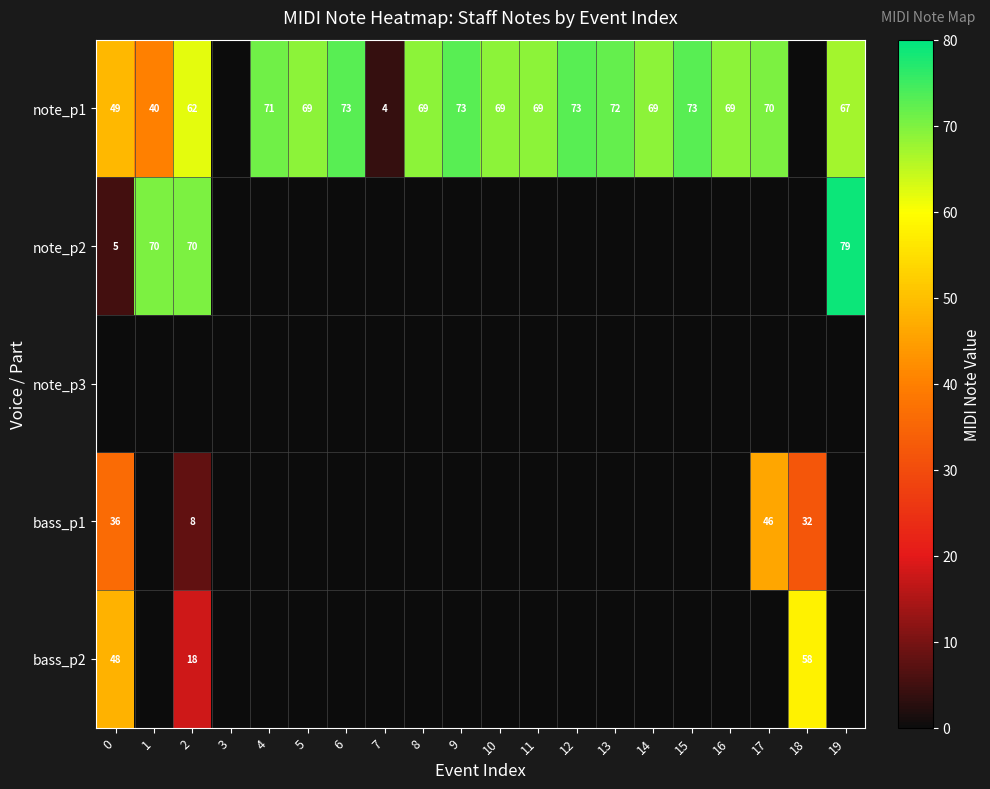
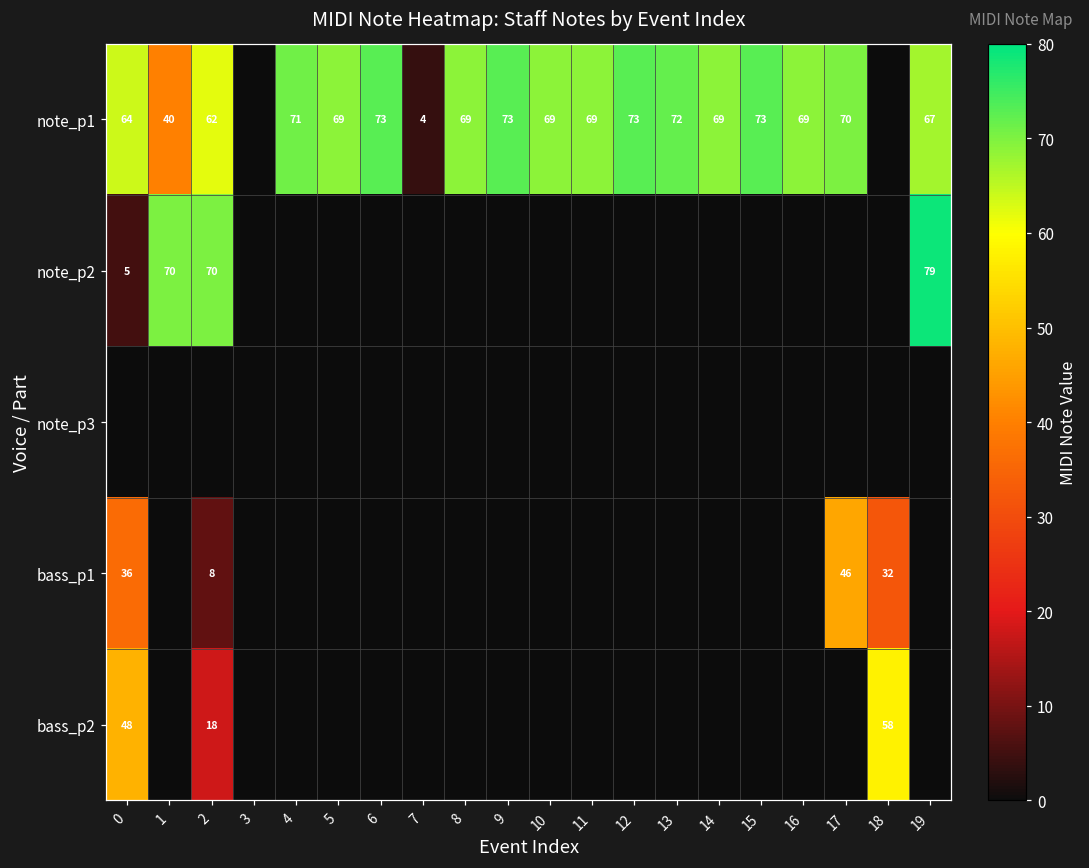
note_p1, 0: 49 -> 64
